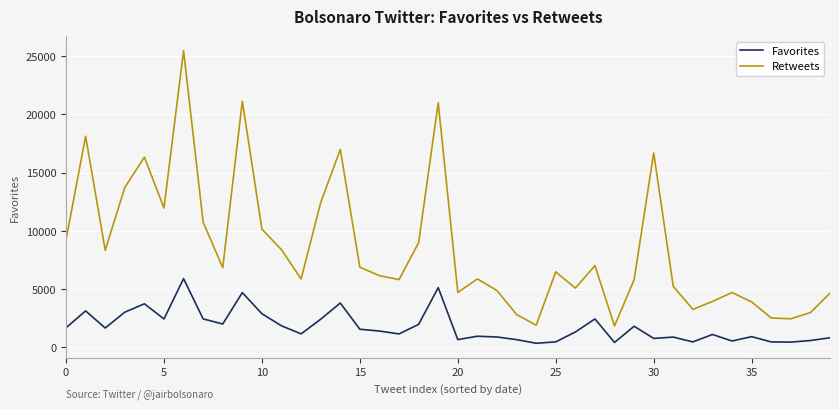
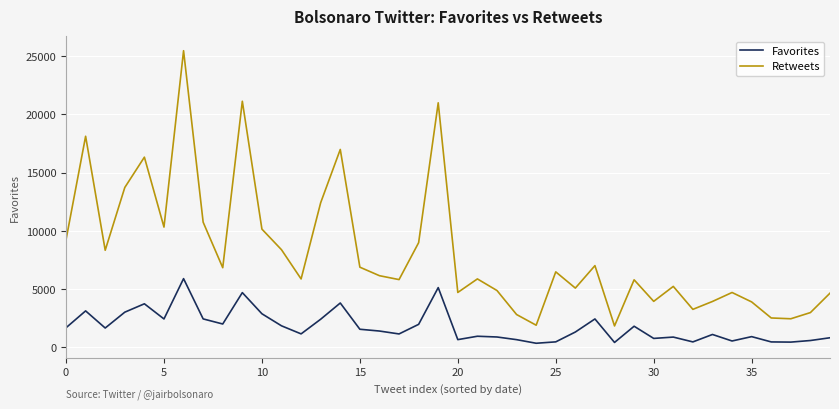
Retweets, 5: 12000 -> 10300
Retweets, 30: 16700 -> 3900
